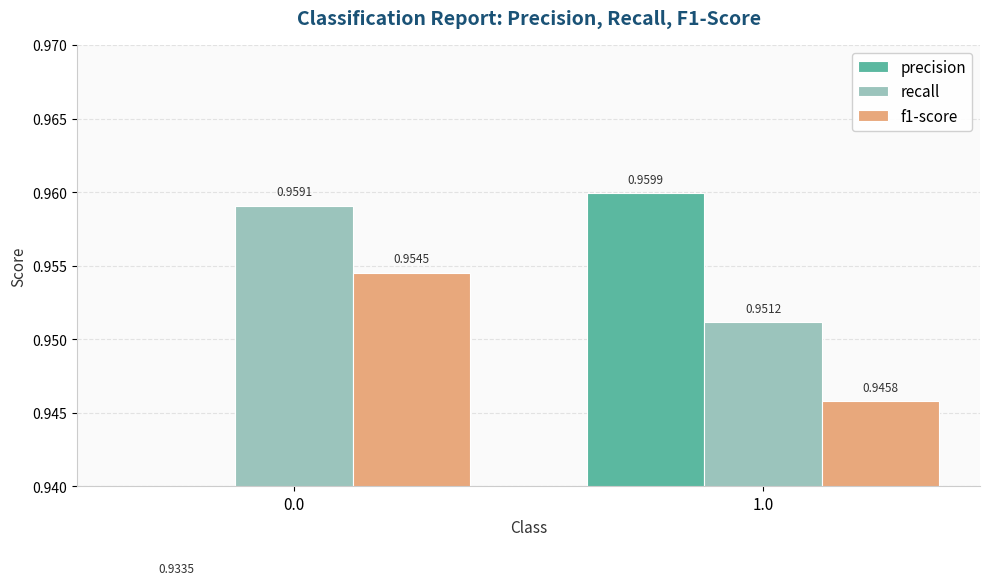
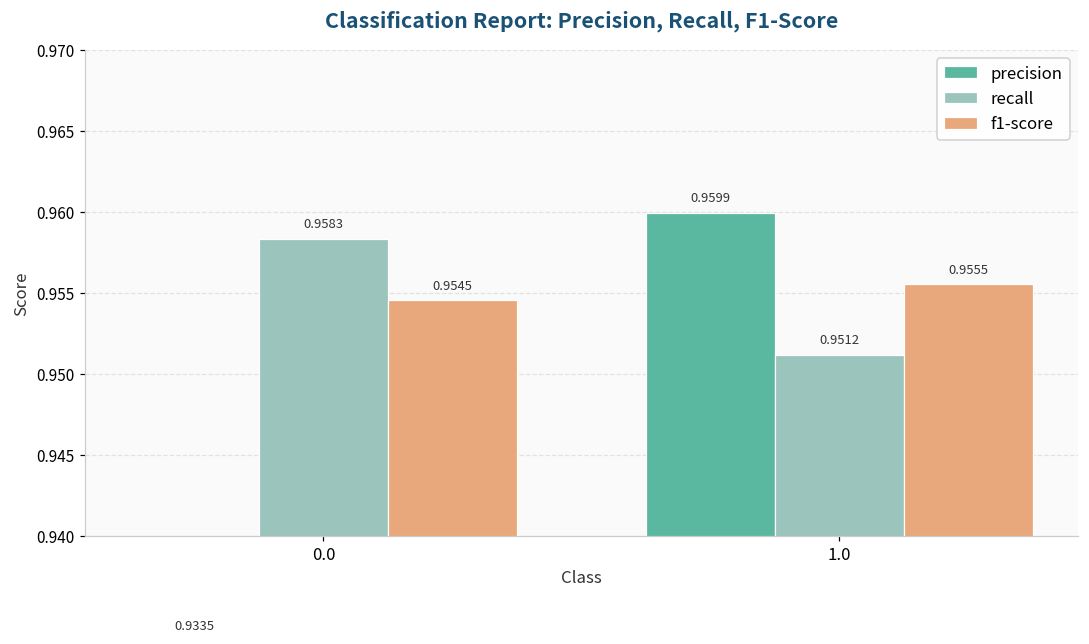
recall, 0.0: 0.9591 -> 0.9583
f1-score, 1.0: 0.9458 -> 0.9555
